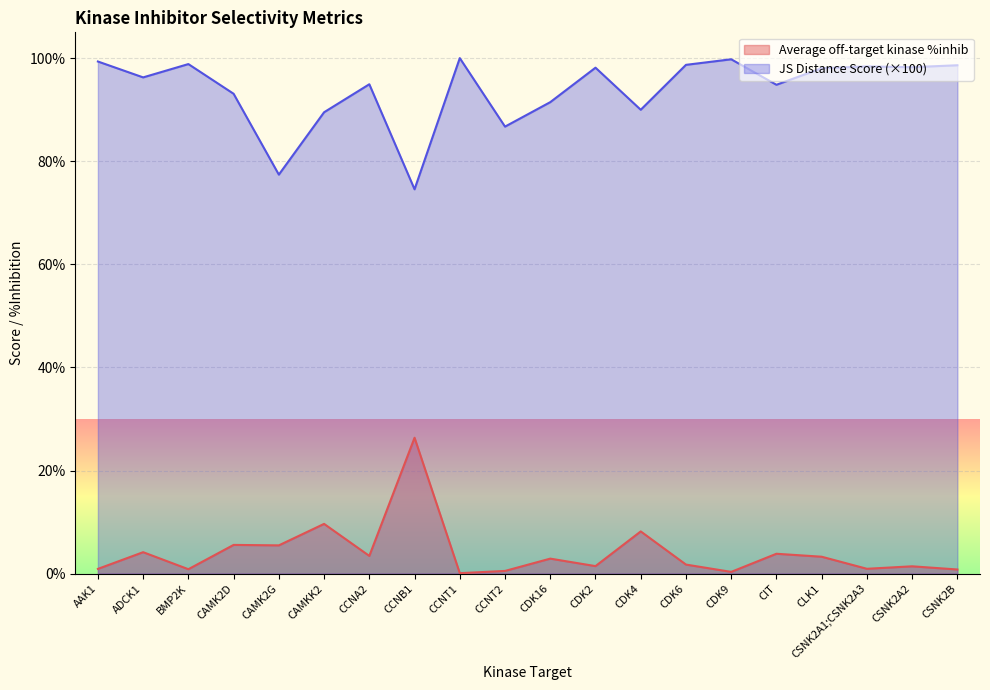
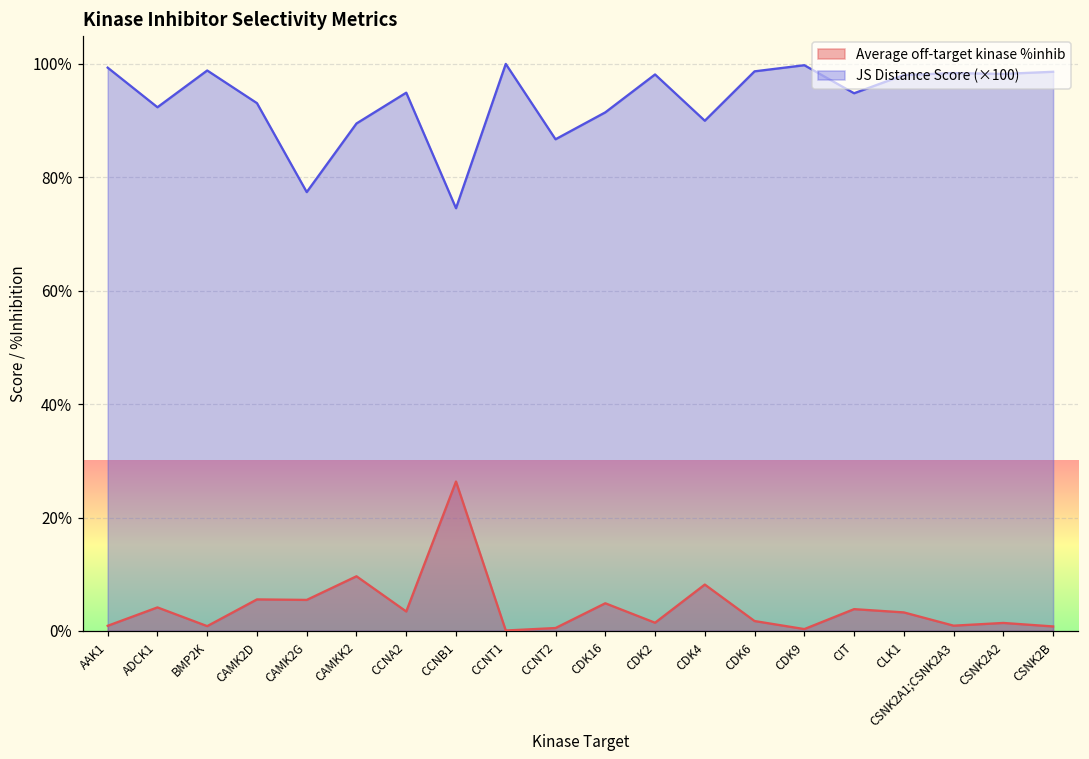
JS Distance Score (×100), ADCK1: 96% -> 92%
Average off-target kinase %inhib, CDK16: 3% -> 5%
